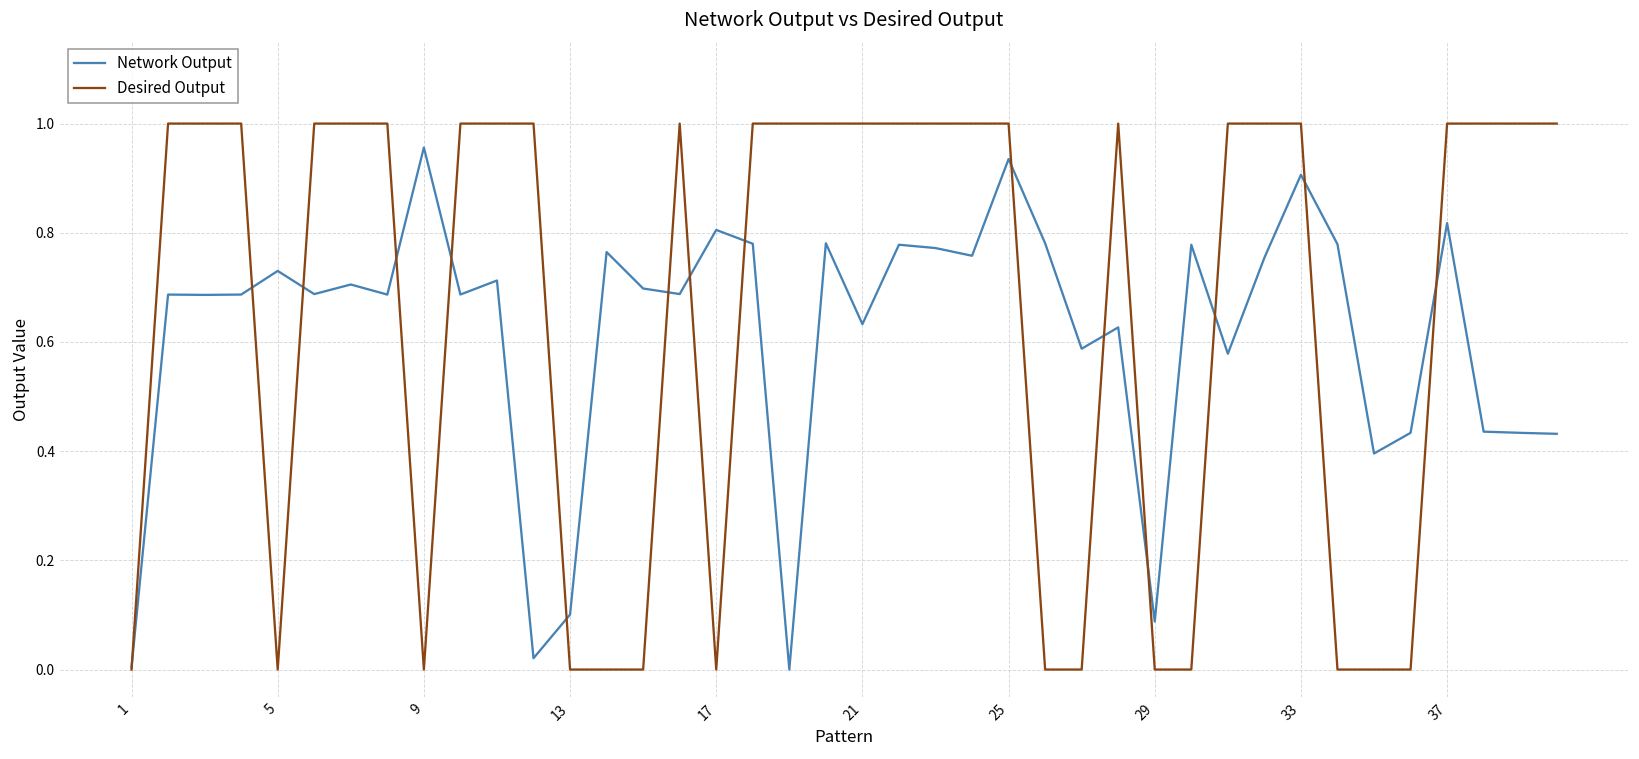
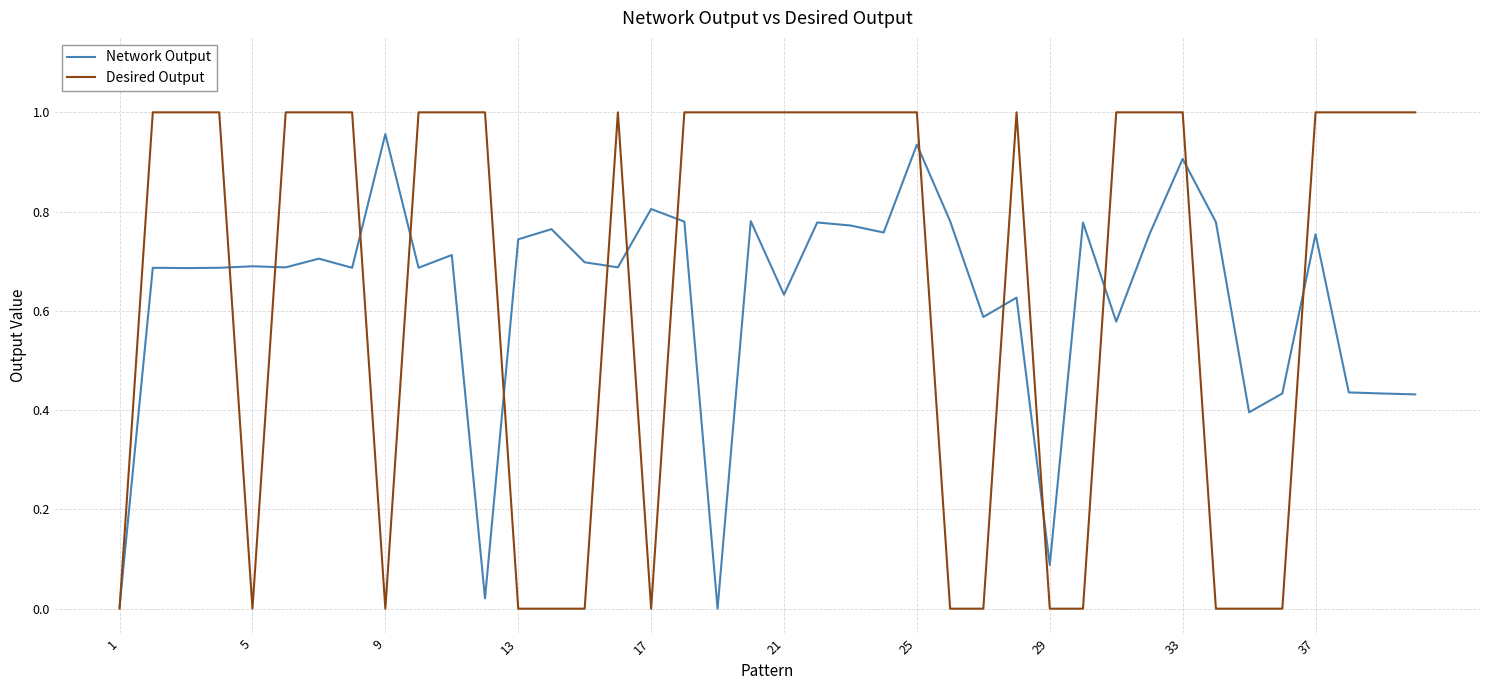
Network Output, 5: 0.73 -> 0.69
Network Output, 13: 0.10 -> 0.74
Network Output, 37: 0.82 -> 0.75
